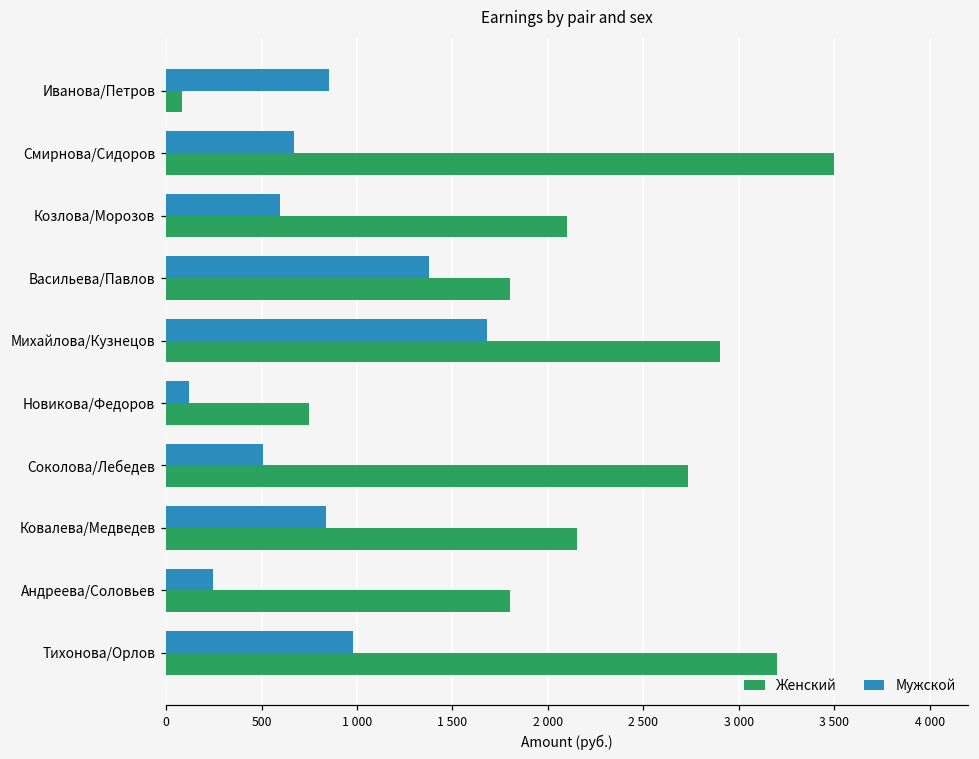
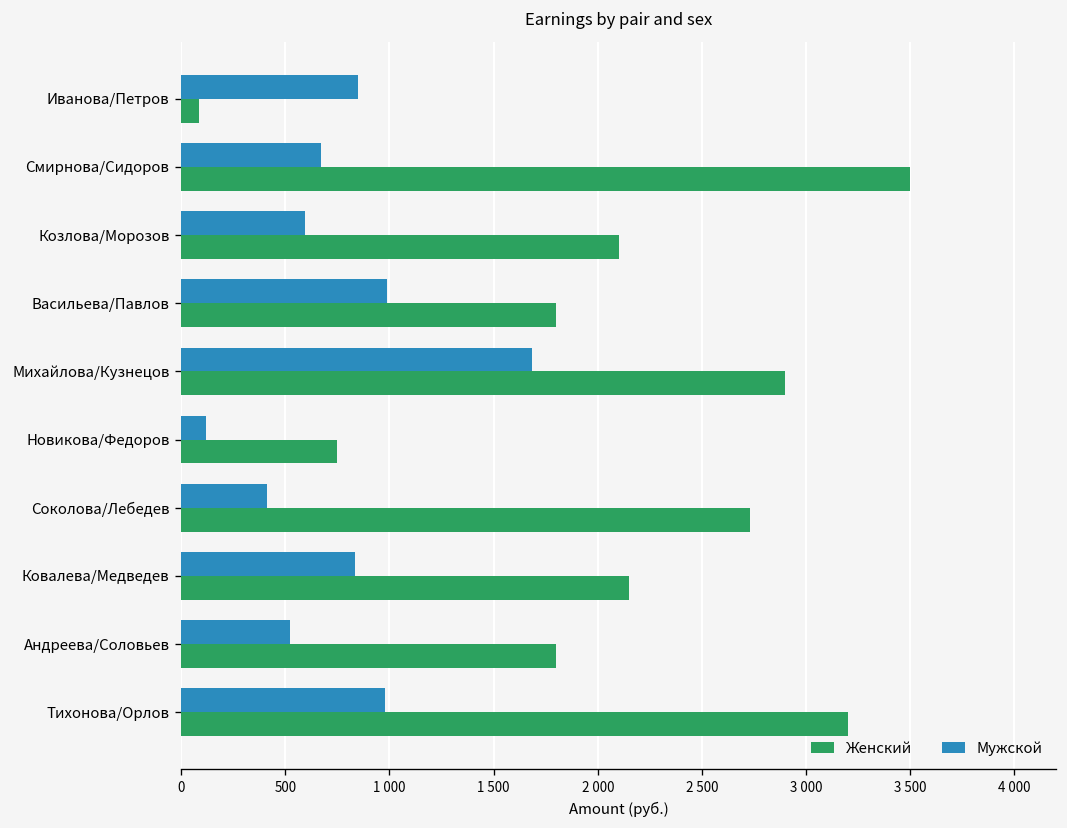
Мужской, Васильева/Павлов: 1380 -> 990
Мужской, Соколова/Лебедев: 510 -> 410
Мужской, Андреева/Соловьев: 250 -> 520
